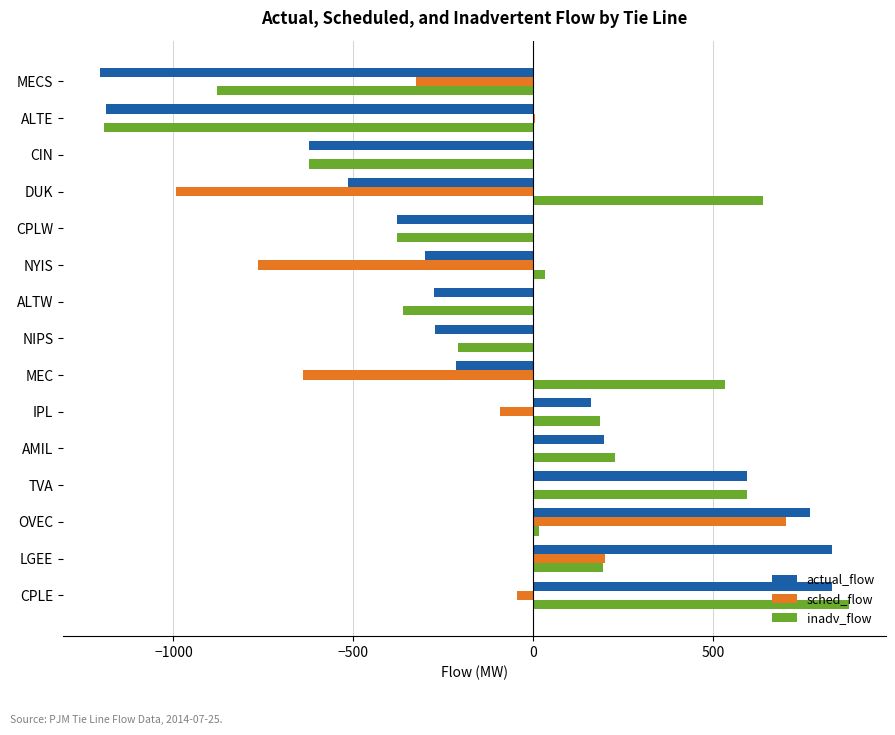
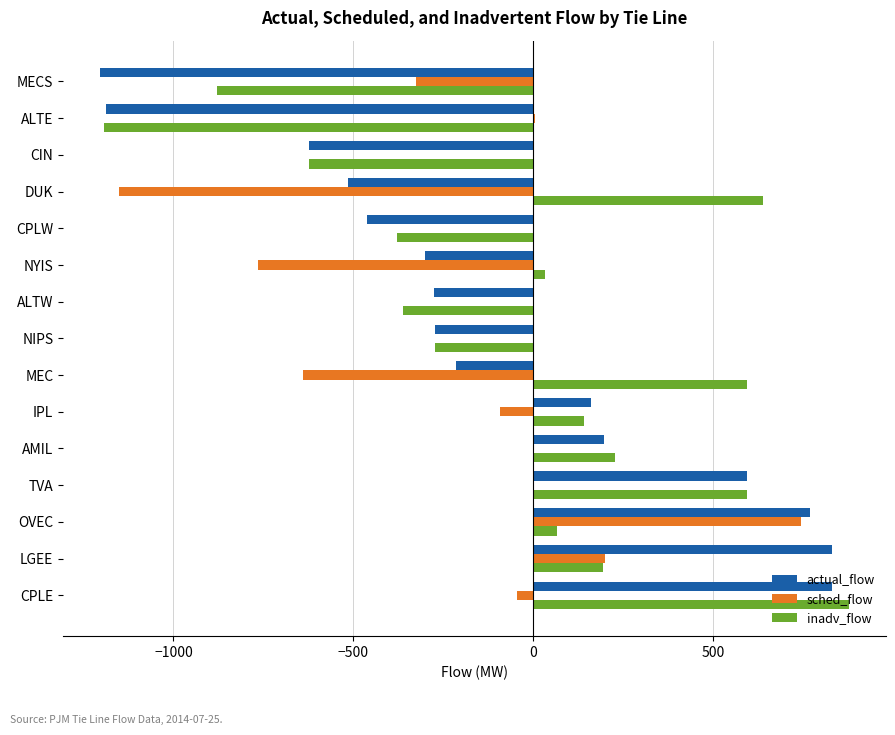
sched_flow, DUK: -990 -> -1150
actual_flow, CPLW: -380 -> -460
inadv_flow, NIPS: -210 -> -270
inadv_flow, MEC: 530 -> 590
inadv_flow, IPL: 190 -> 140
sched_flow, OVEC: 700 -> 740
inadv_flow, OVEC: 20 -> 70
